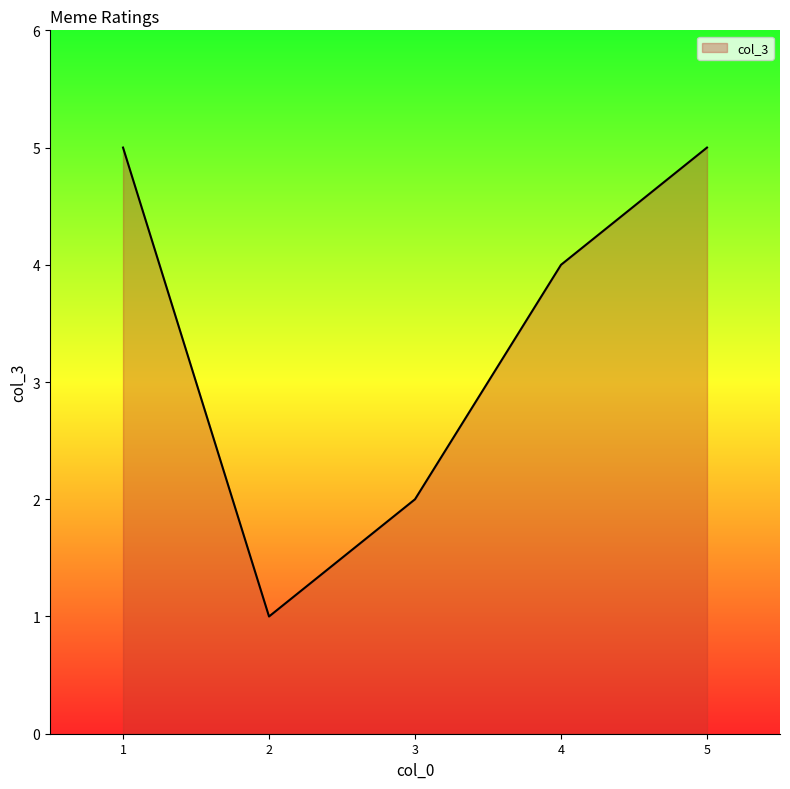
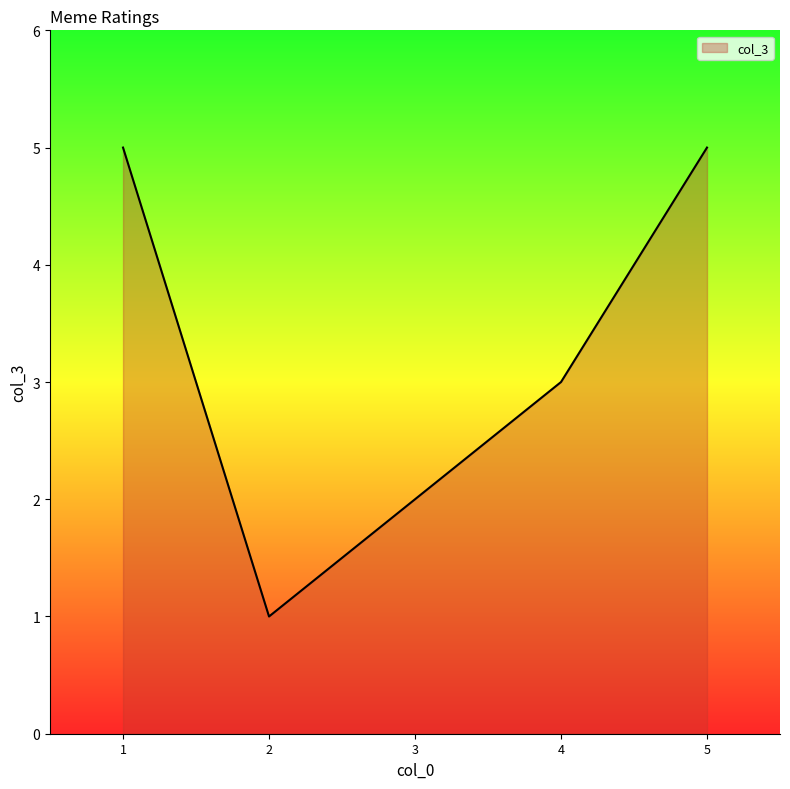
4: 4 -> 3
